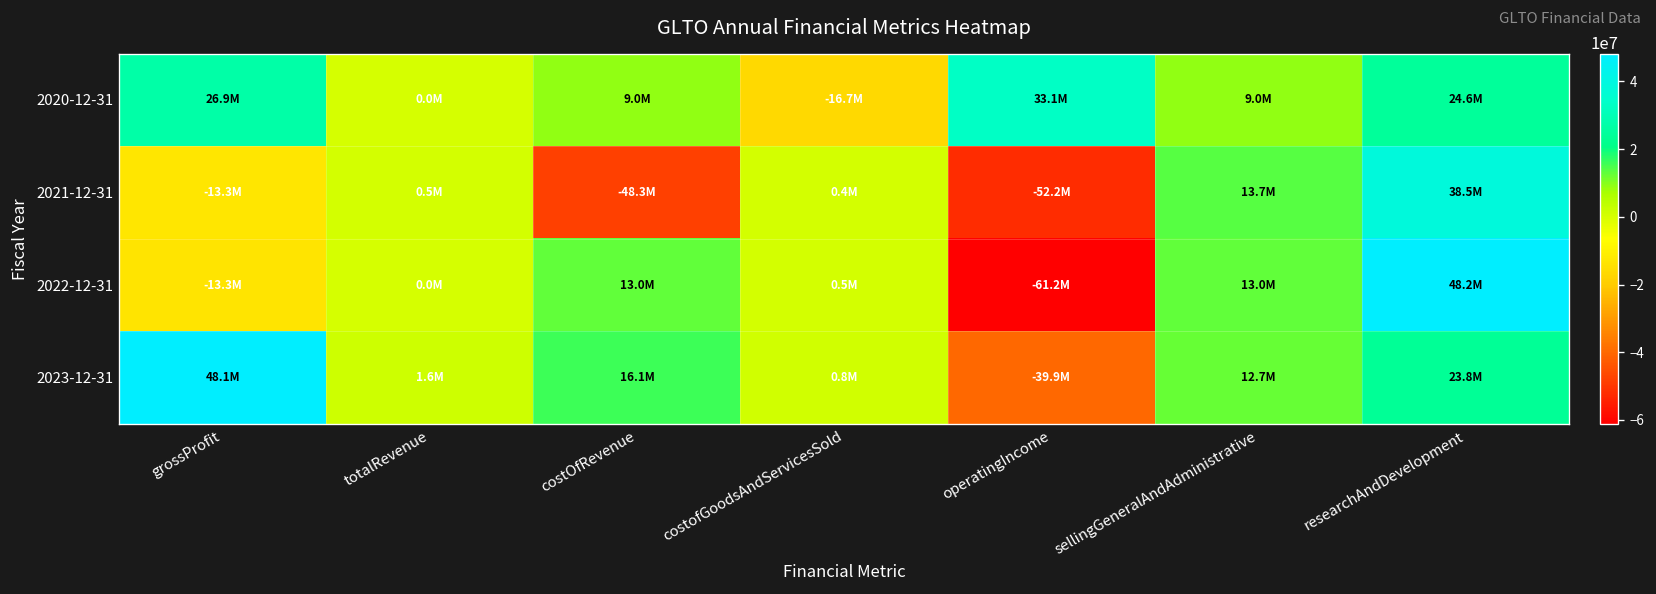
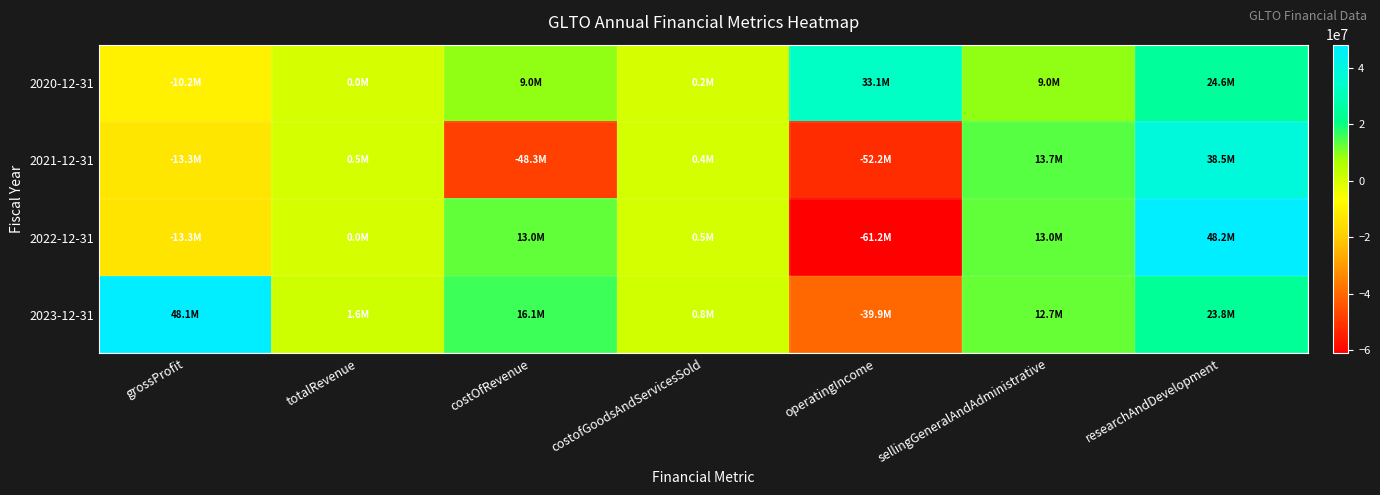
2020-12-31, grossProfit: 26.9M -> -10.2M
2020-12-31, costofGoodsAndServicesSold: -16.7M -> 0.2M
